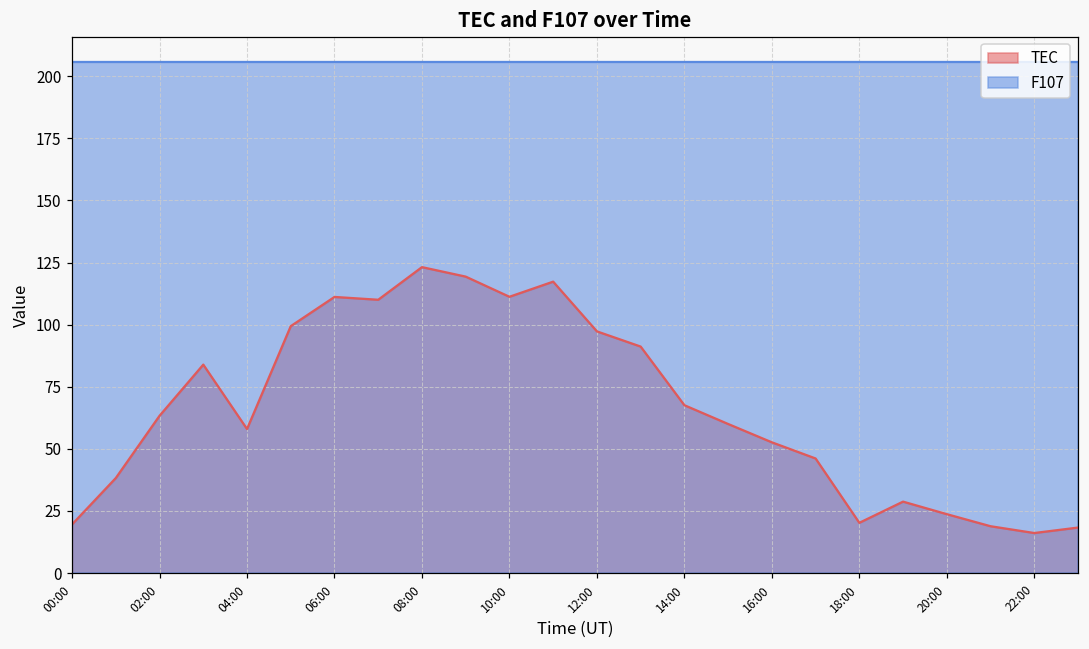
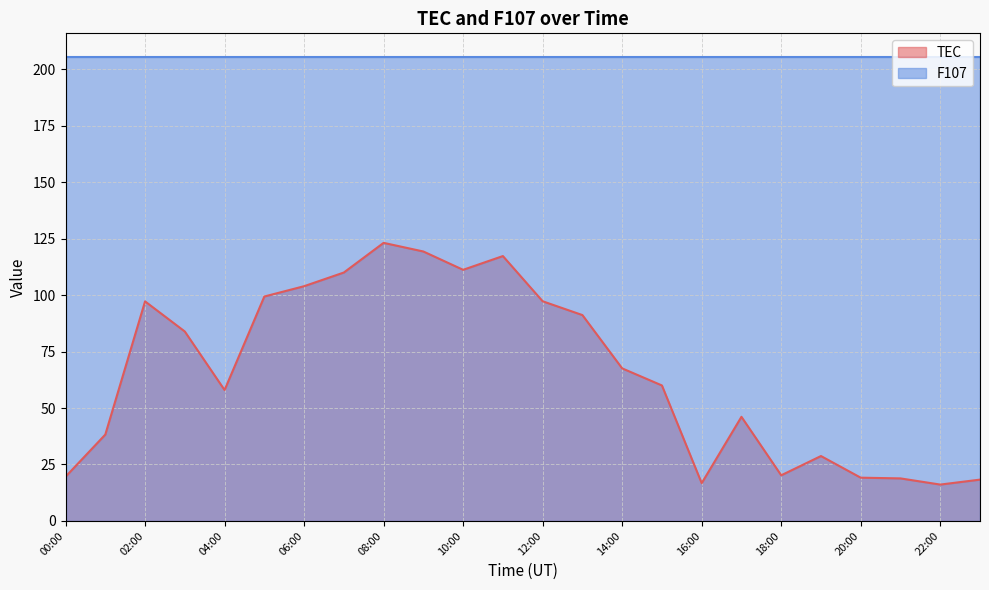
TEC, 02:00: 63 -> 97
TEC, 06:00: 111 -> 104
TEC, 16:00: 53 -> 17
TEC, 20:00: 24 -> 19
